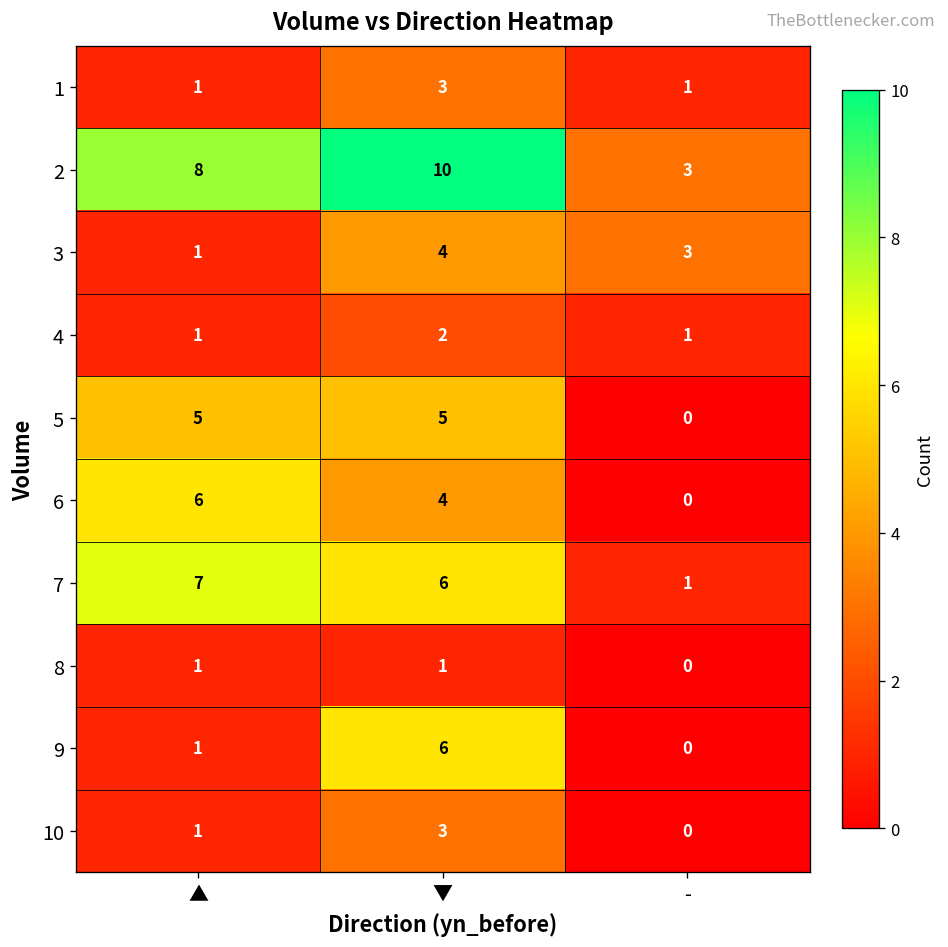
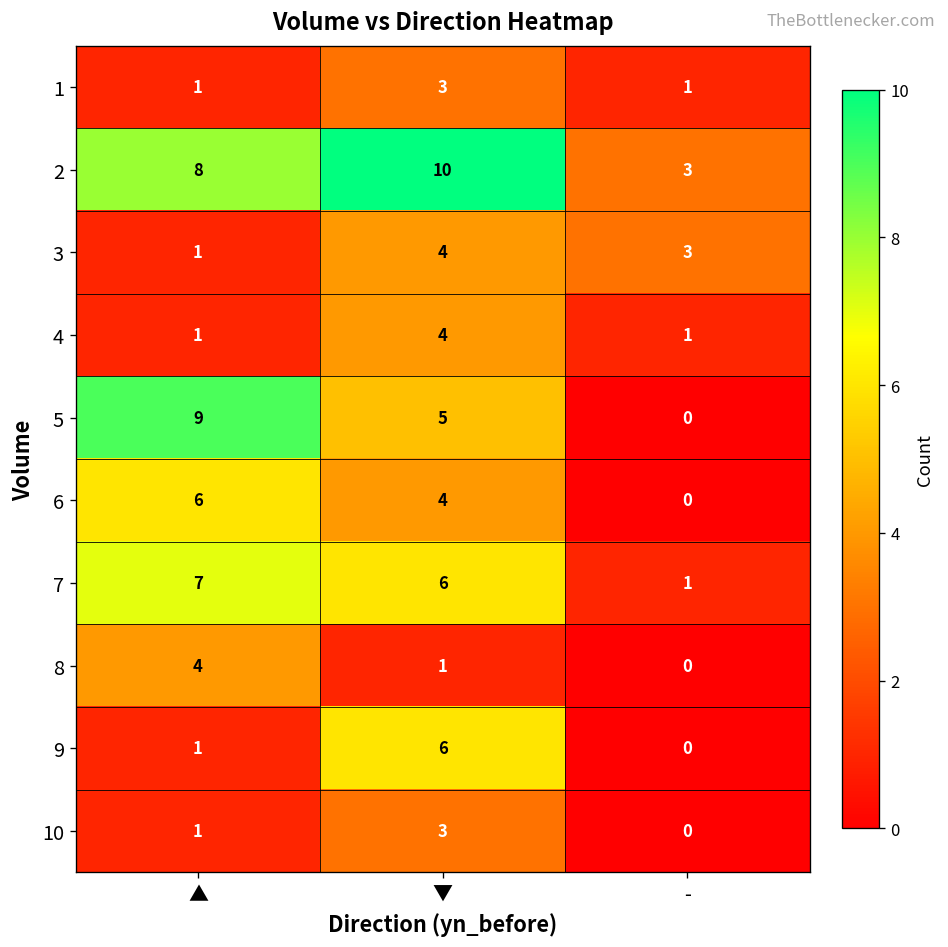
4, ▼: 2 -> 4
5, ▲: 5 -> 9
8, ▲: 1 -> 4
